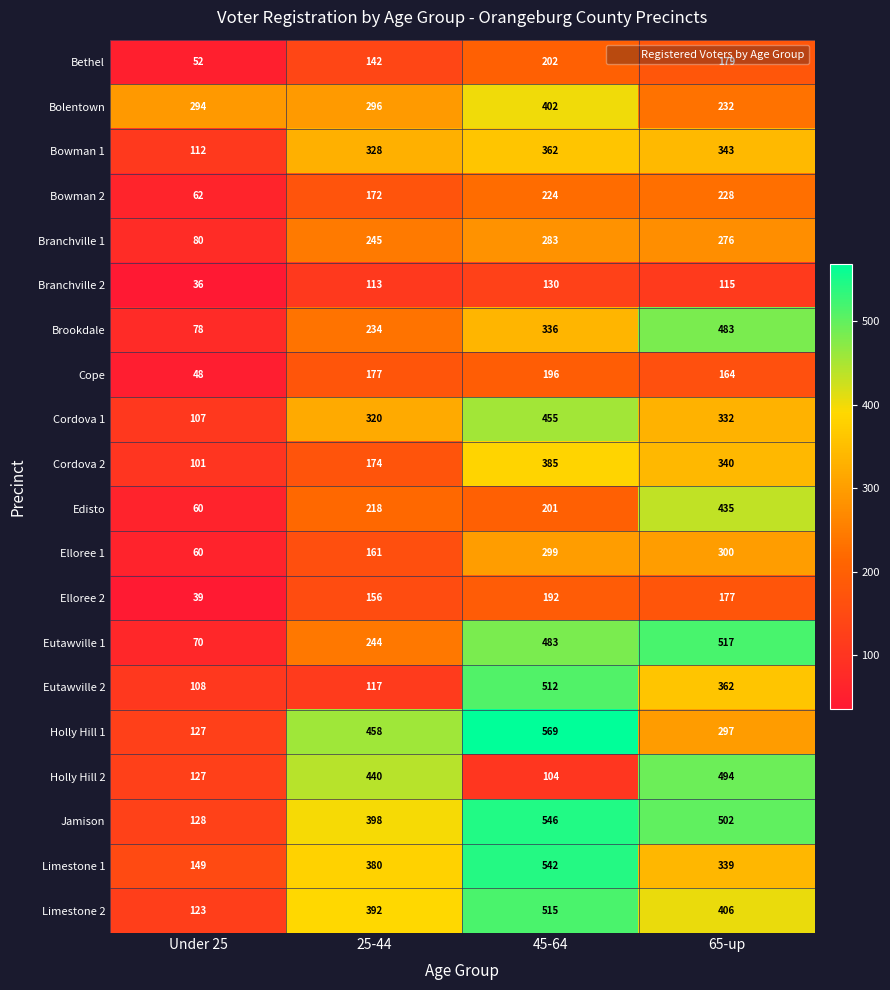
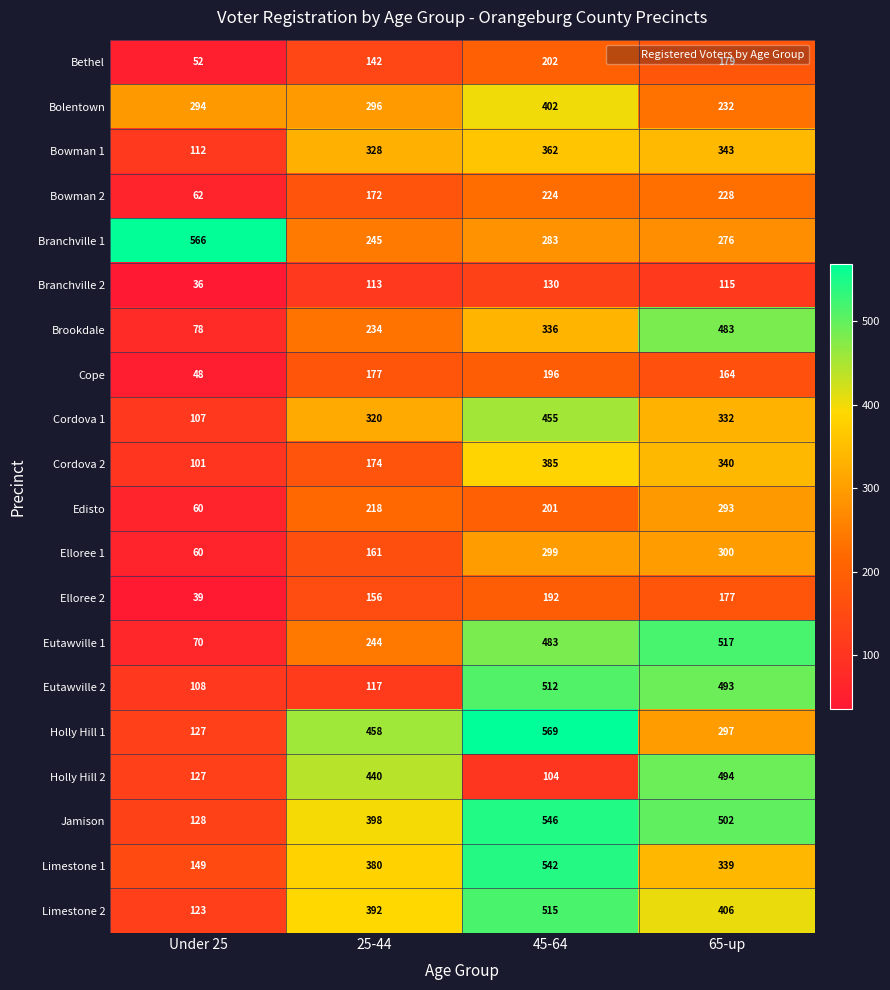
Branchville 1, Under 25: 80 -> 566
Edisto, 65-up: 435 -> 293
Eutawville 2, 65-up: 362 -> 493
